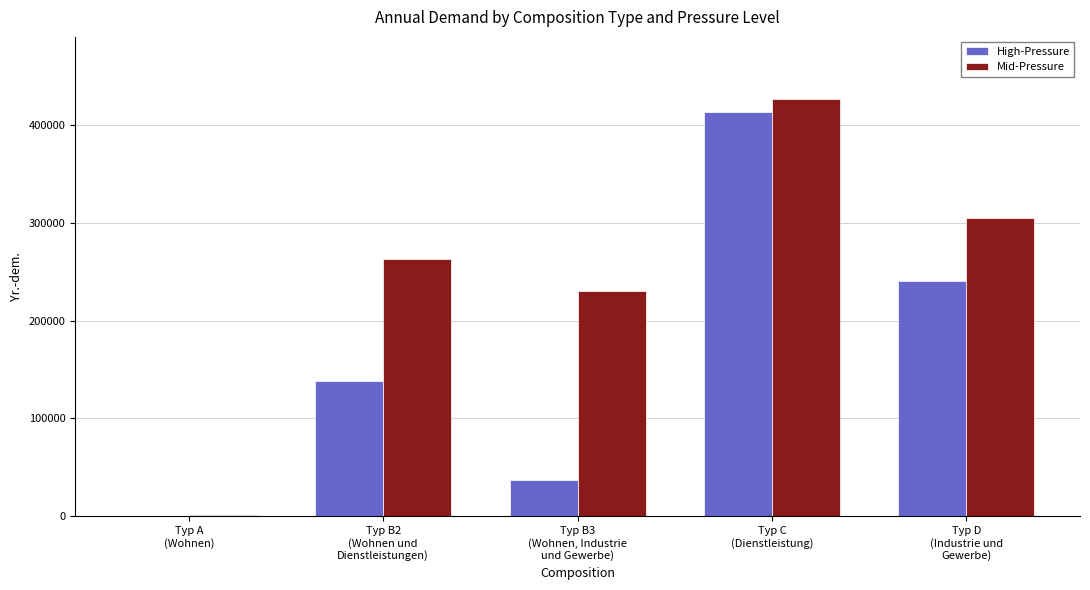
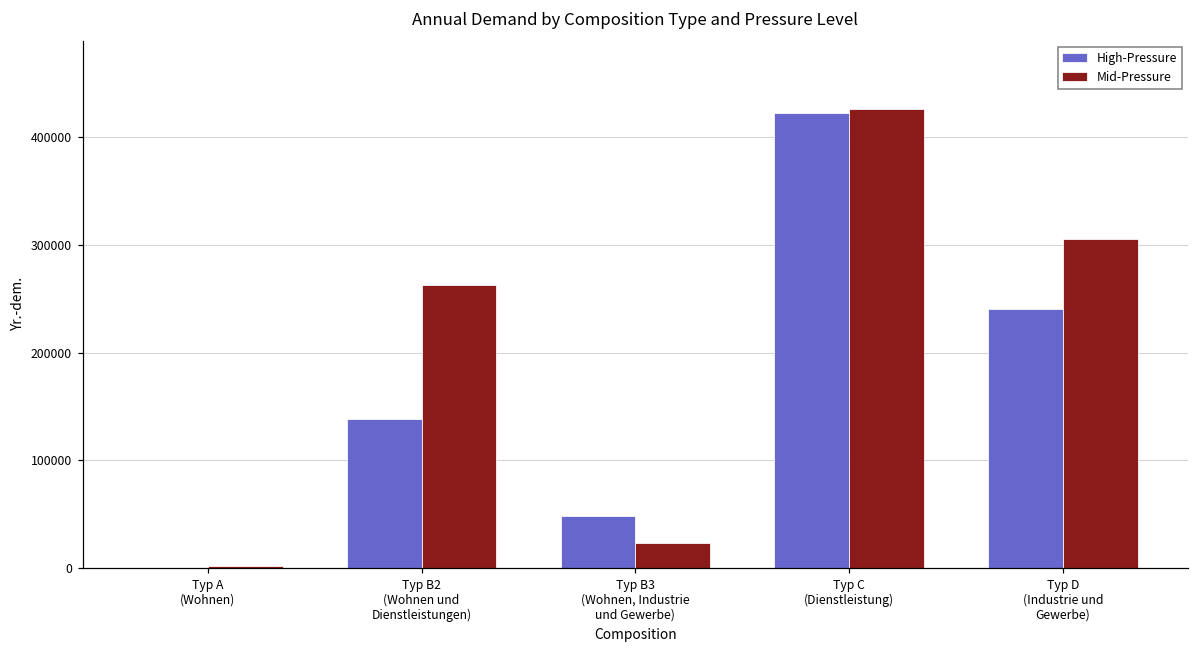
High-Pressure, Typ B3 (Wohnen, Industrie und Gewerbe): 40000 -> 50000
Mid-Pressure, Typ B3 (Wohnen, Industrie und Gewerbe): 230000 -> 20000
High-Pressure, Typ C (Dienstleistung): 410000 -> 420000
